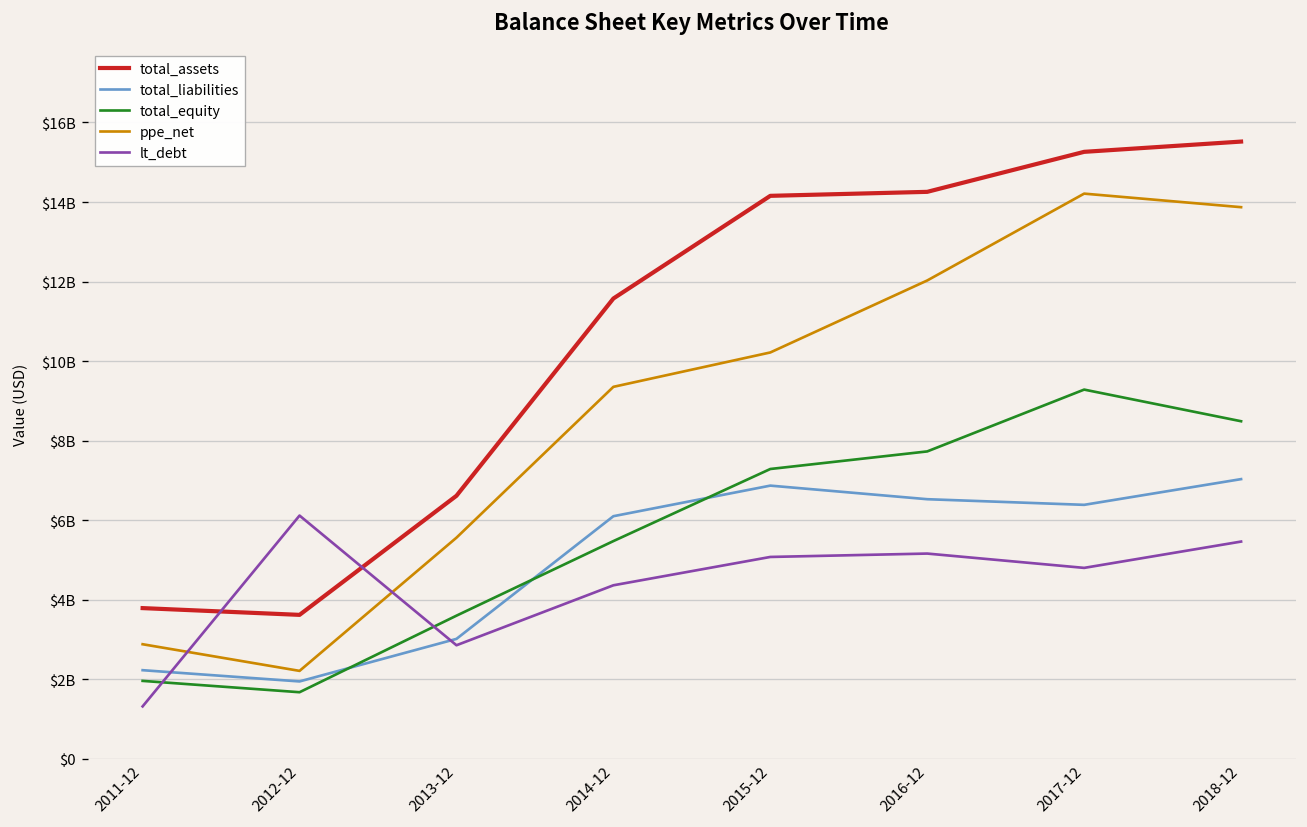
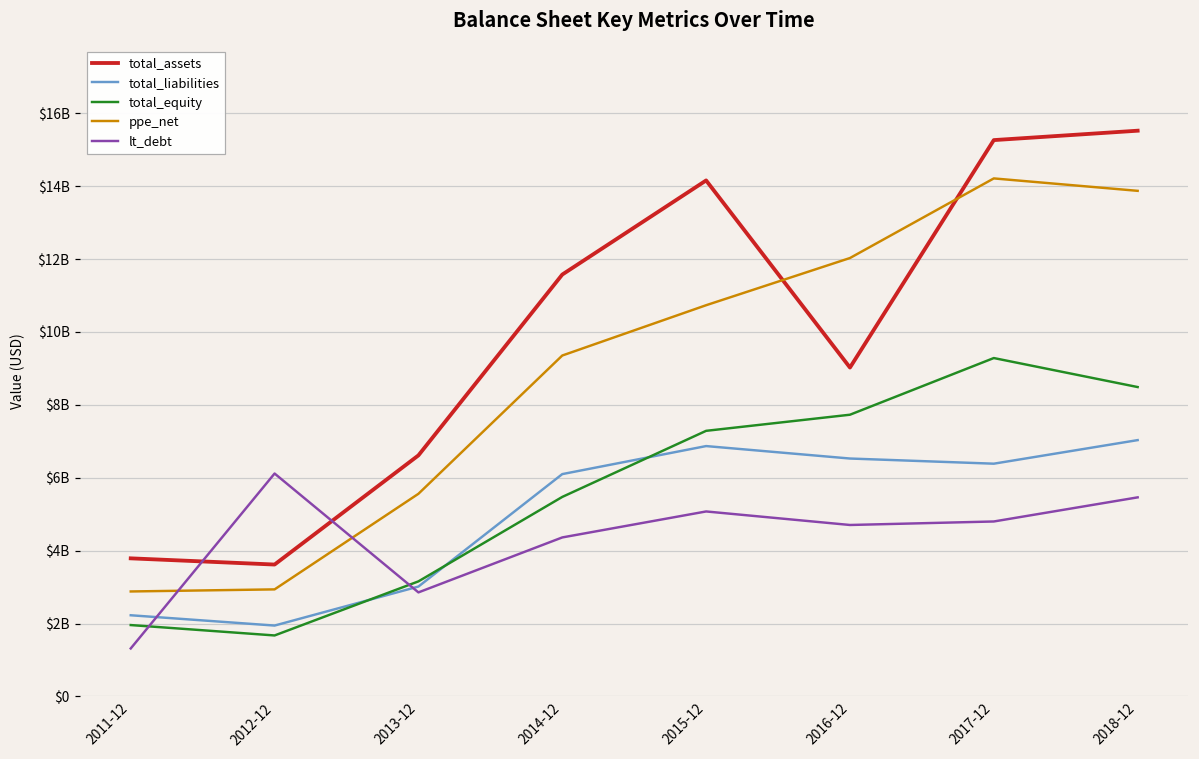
ppe_net, 2012-12: $2200000000 -> $2900000000
total_equity, 2013-12: $3600000000 -> $3200000000
ppe_net, 2015-12: $10200000000 -> $10700000000
total_assets, 2016-12: $14300000000 -> $9000000000
lt_debt, 2016-12: $5200000000 -> $4700000000
